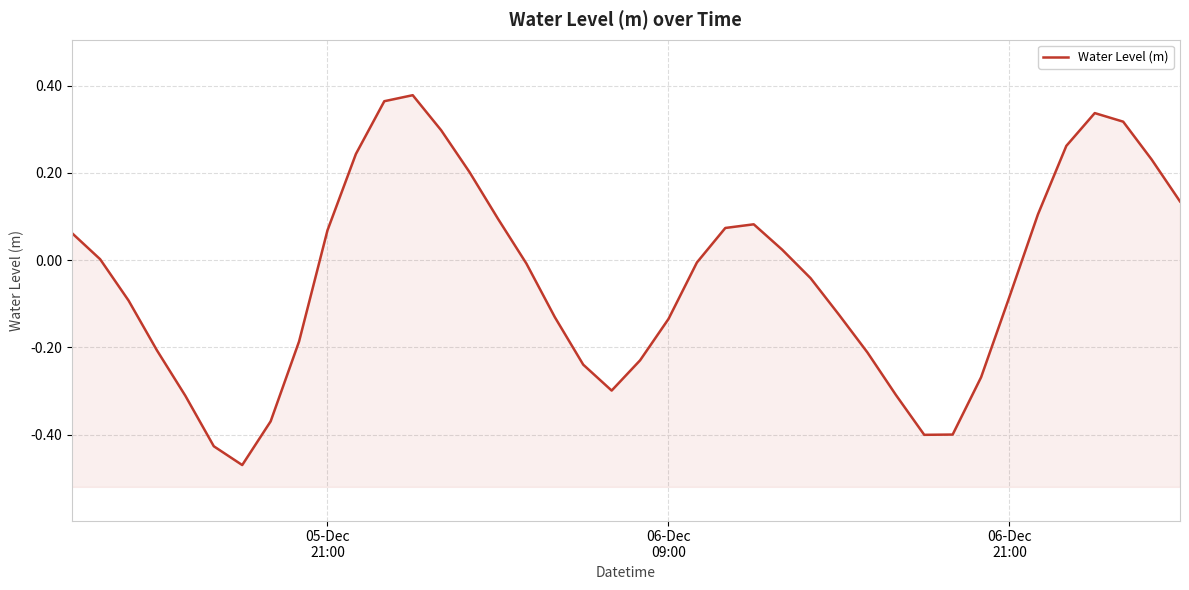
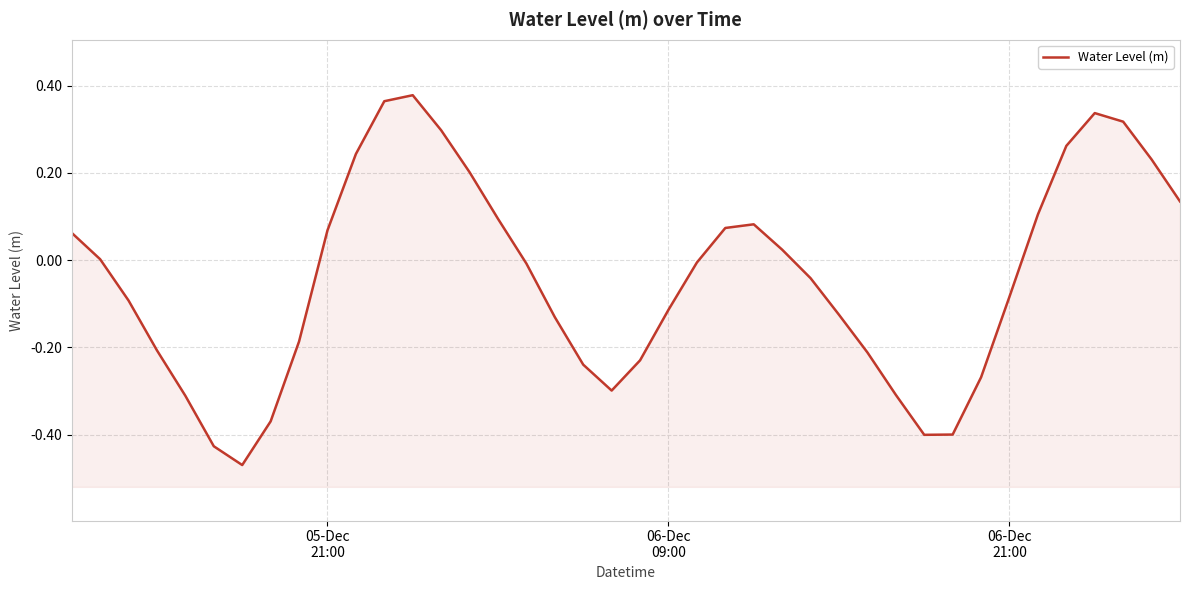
06-Dec 09:00: -0.13 -> -0.11
